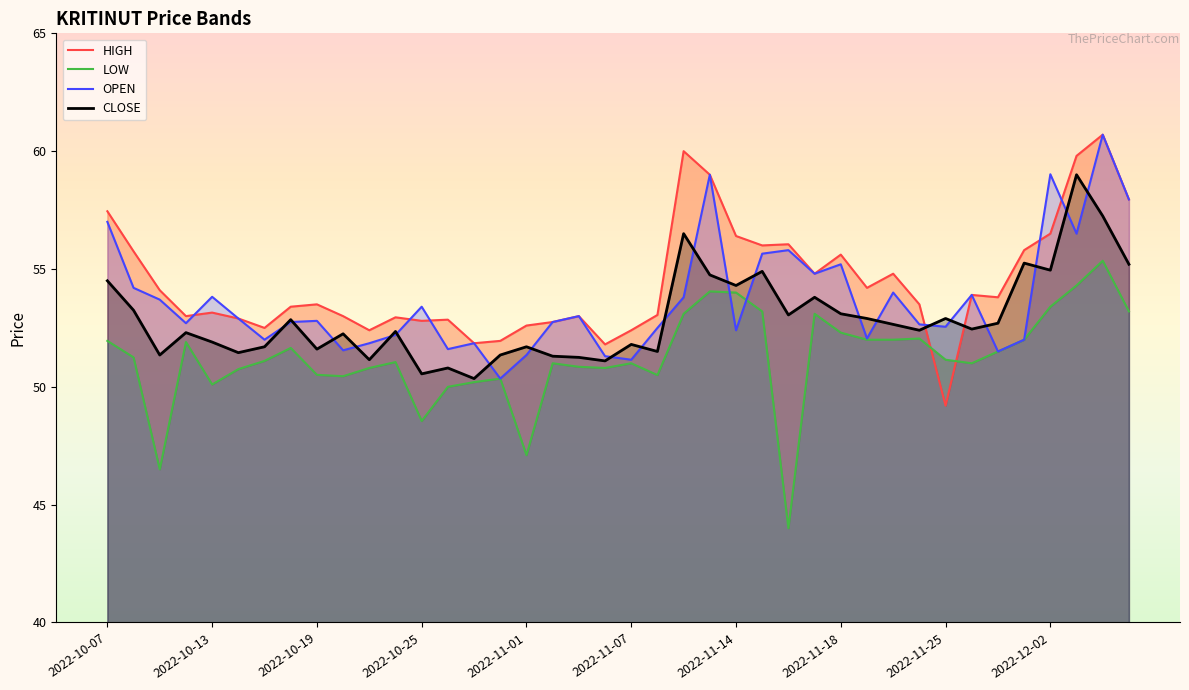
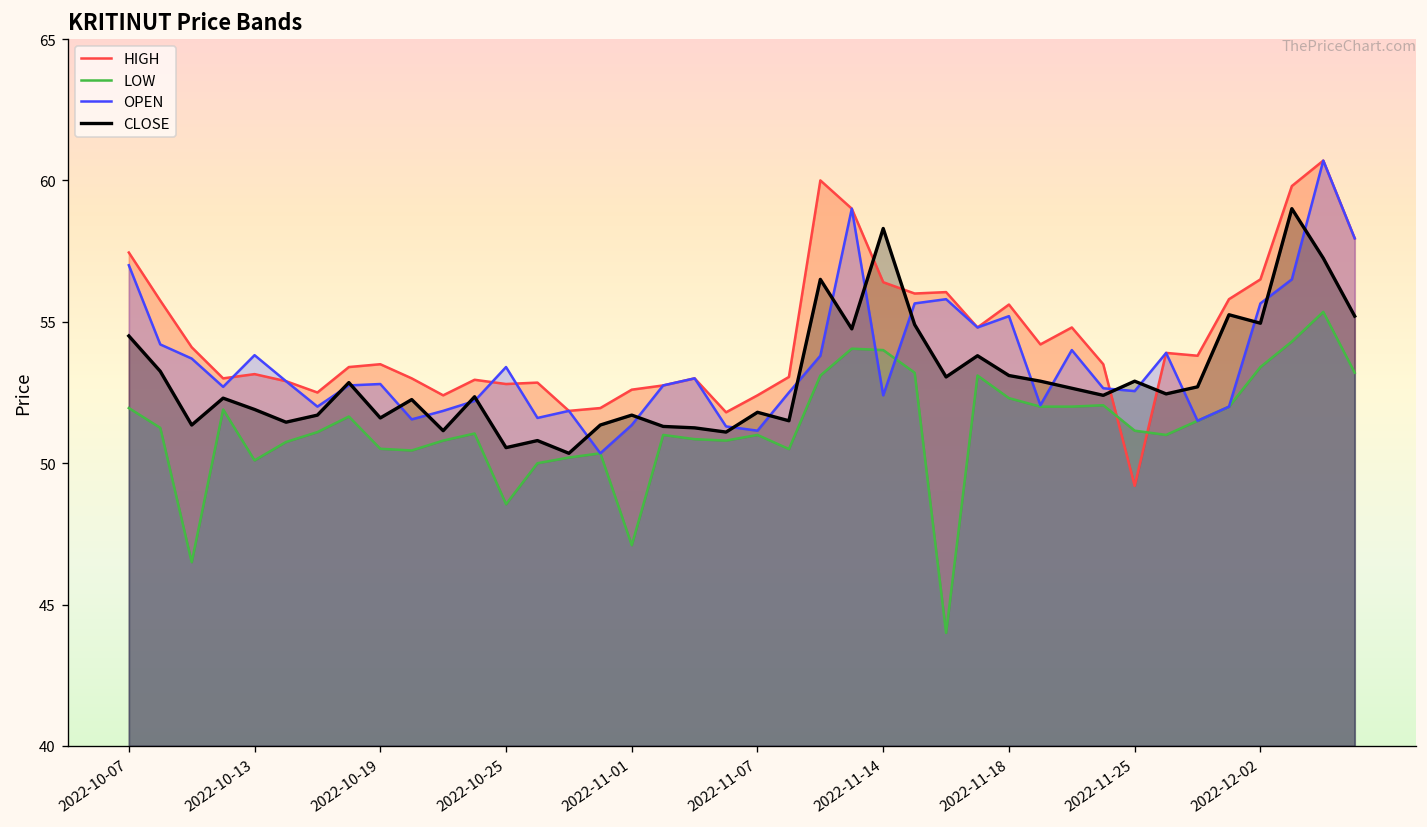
CLOSE, 2022-11-14: 54.3 -> 58.3
OPEN, 2022-12-02: 59.0 -> 55.7
